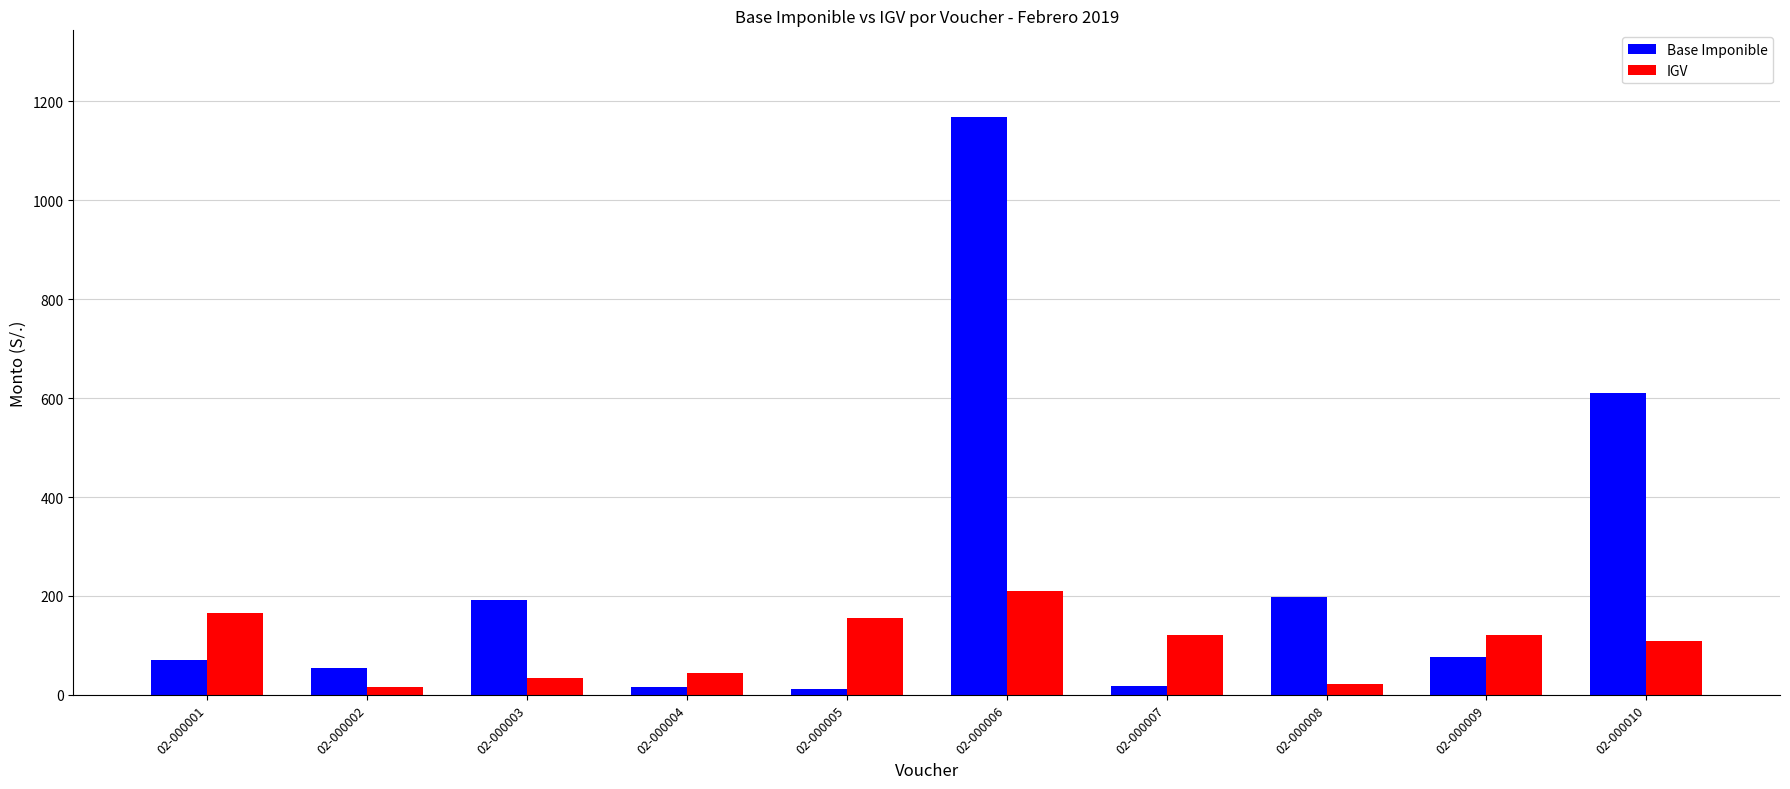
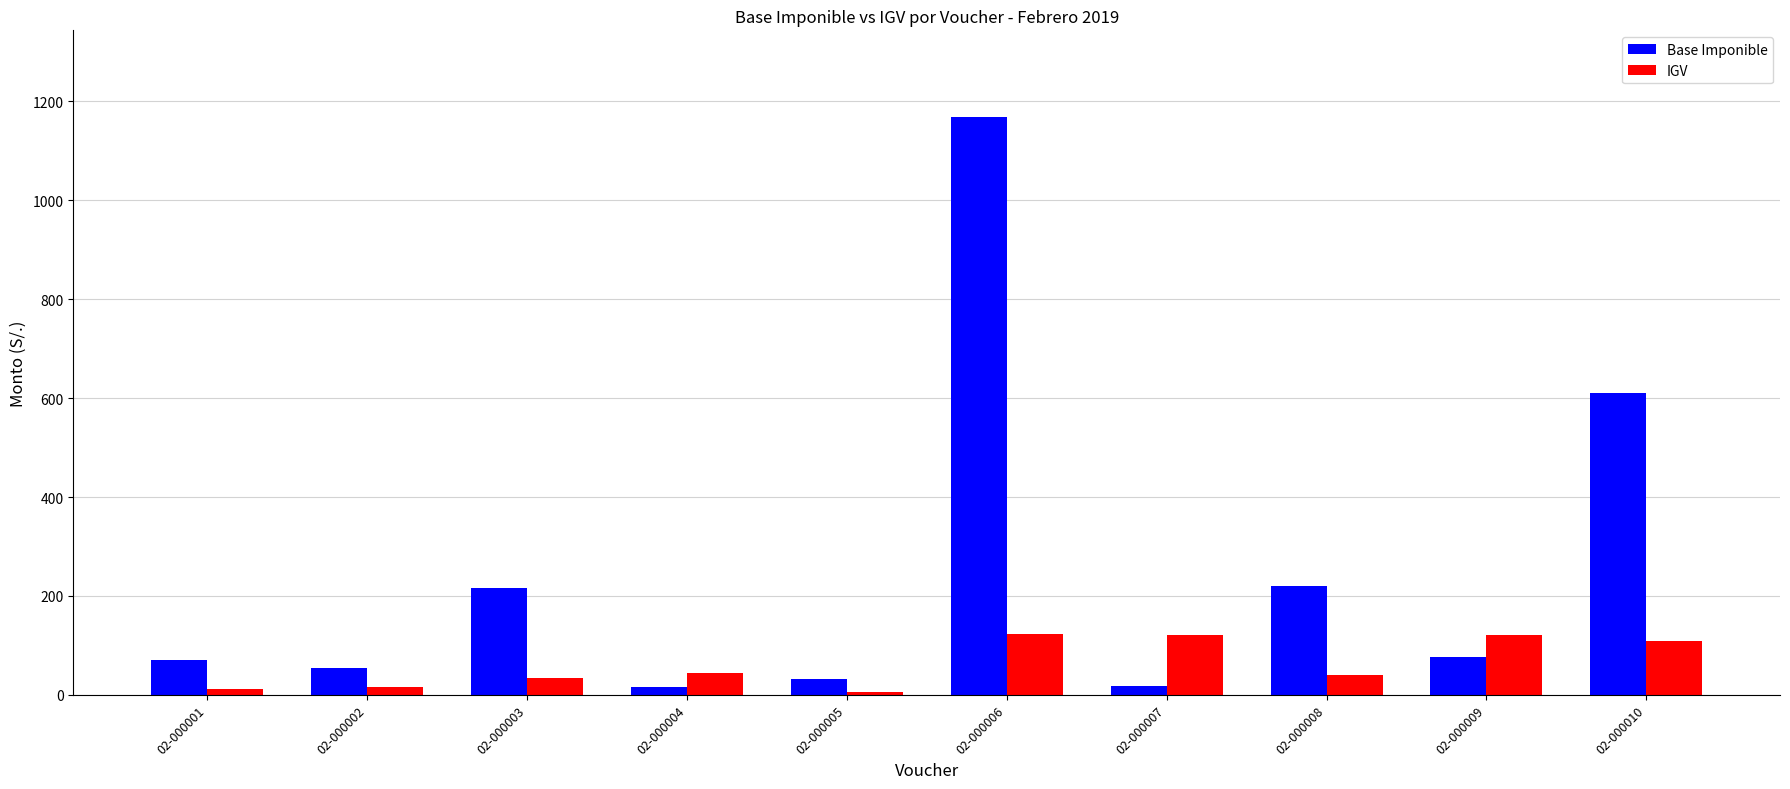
IGV, 02-000001: 170 -> 10
Base Imponible, 02-000003: 190 -> 220
Base Imponible, 02-000005: 10 -> 30
IGV, 02-000005: 160 -> 10
IGV, 02-000006: 210 -> 120
Base Imponible, 02-000008: 200 -> 220
IGV, 02-000008: 20 -> 40
